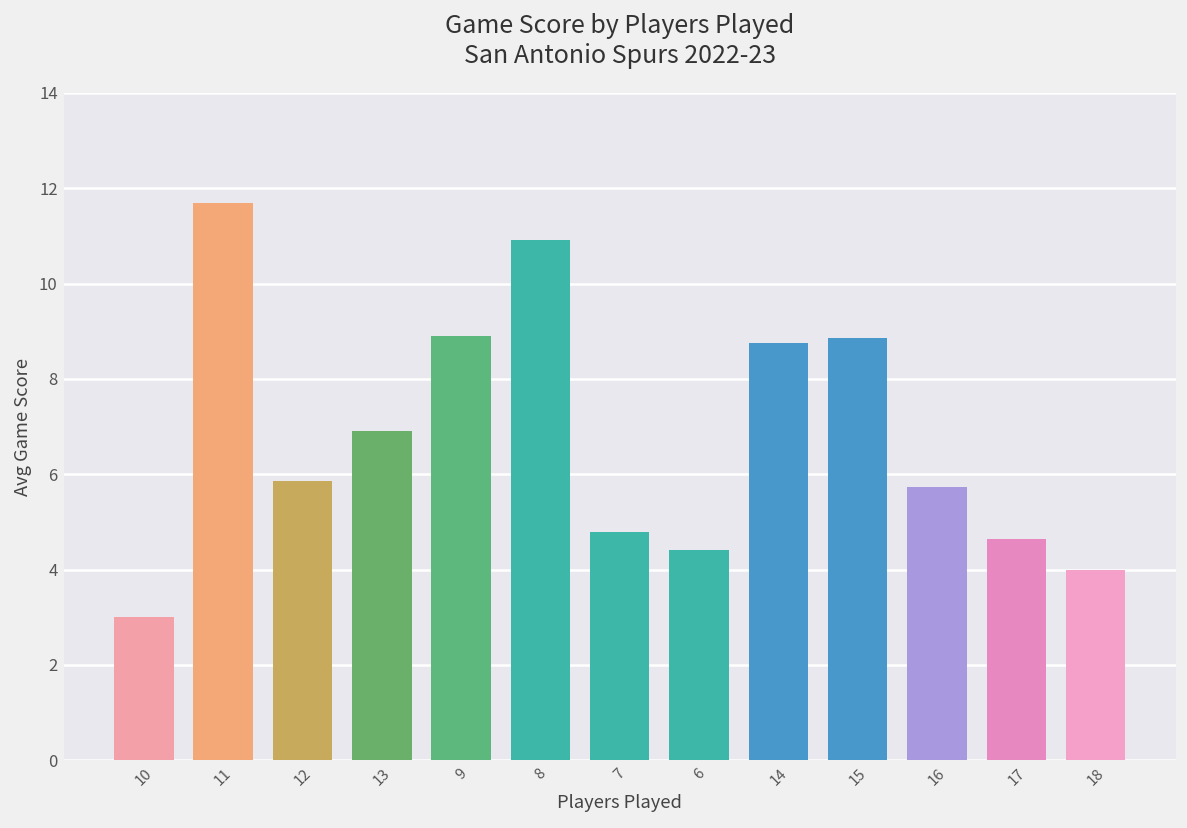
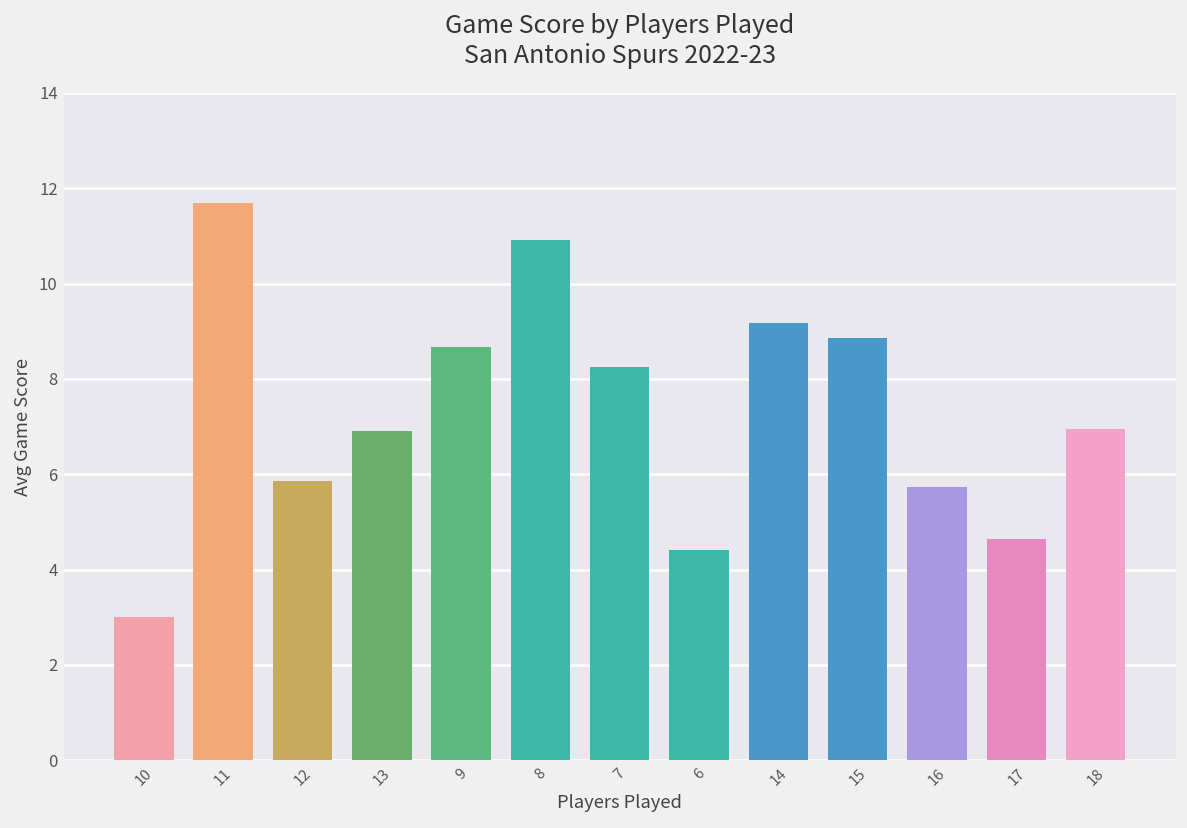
9: 8.9 -> 8.7
7: 4.8 -> 8.2
14: 8.8 -> 9.2
18: 4.0 -> 7.0
